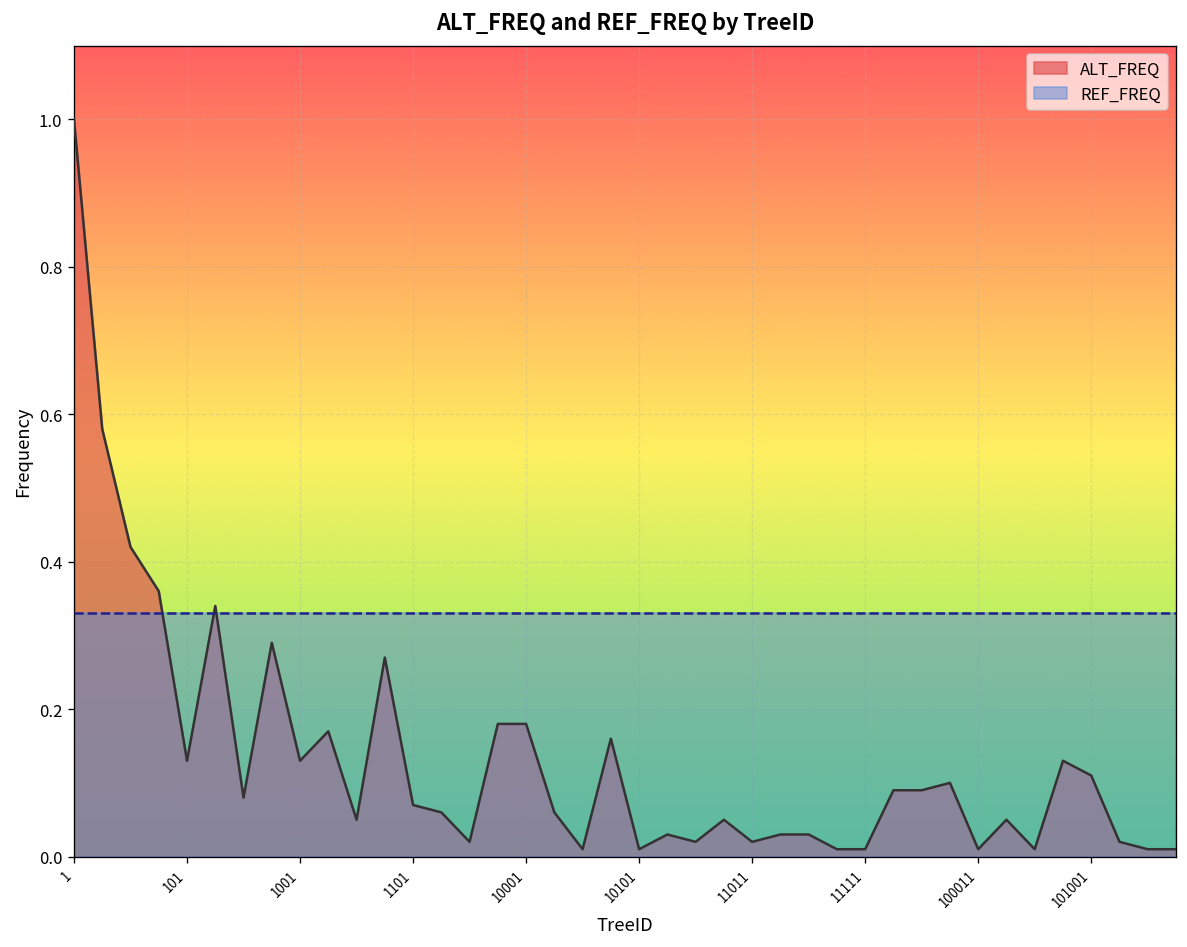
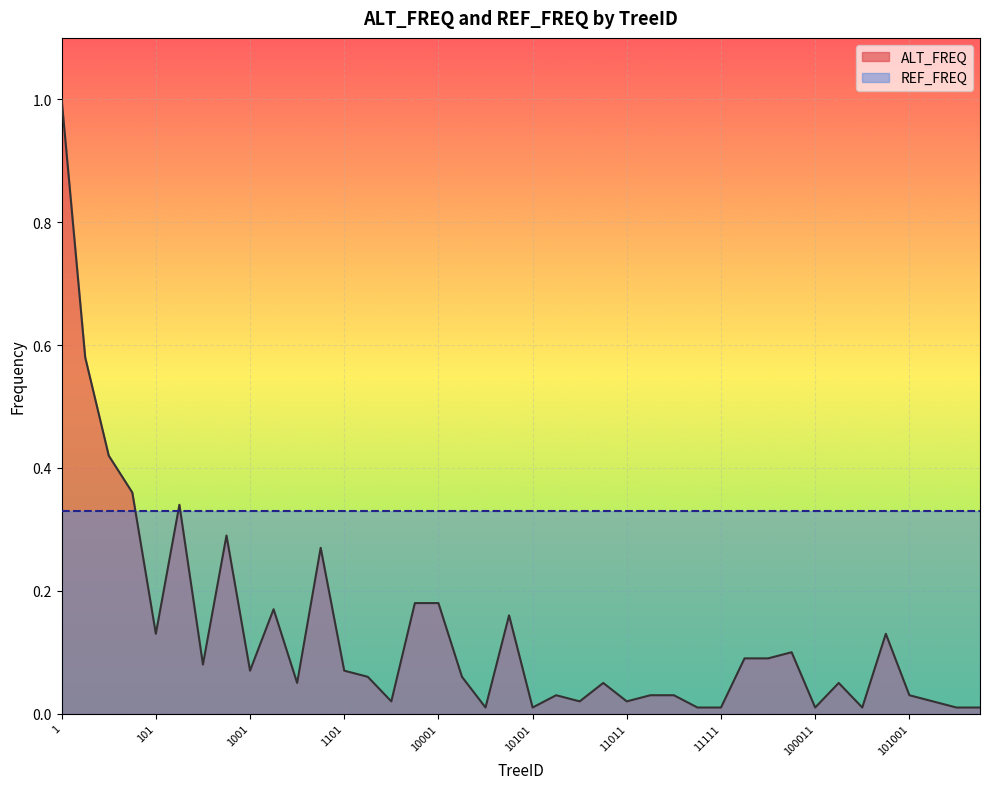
ALT_FREQ, 1001: 0.13 -> 0.07
ALT_FREQ, 101001: 0.11 -> 0.03
